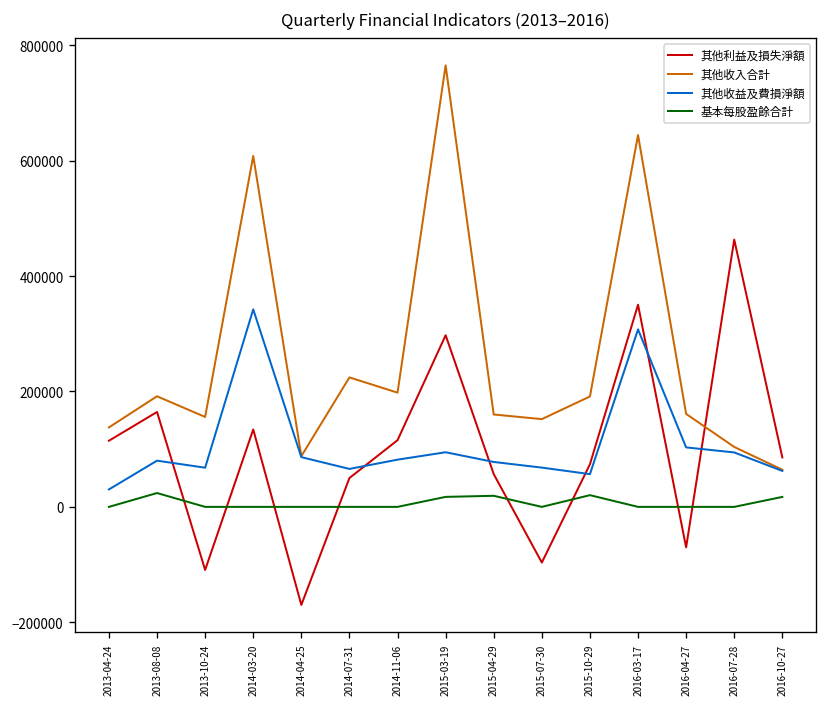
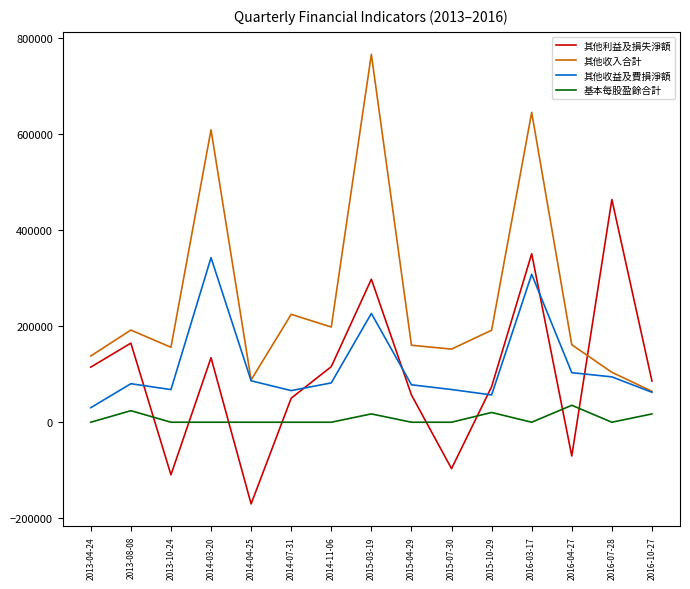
其他收益及費損淨額, 2015-03-19: 90000 -> 230000
基本每股盈餘合計, 2015-04-29: 20000 -> 0
基本每股盈餘合計, 2016-04-27: 0 -> 40000
